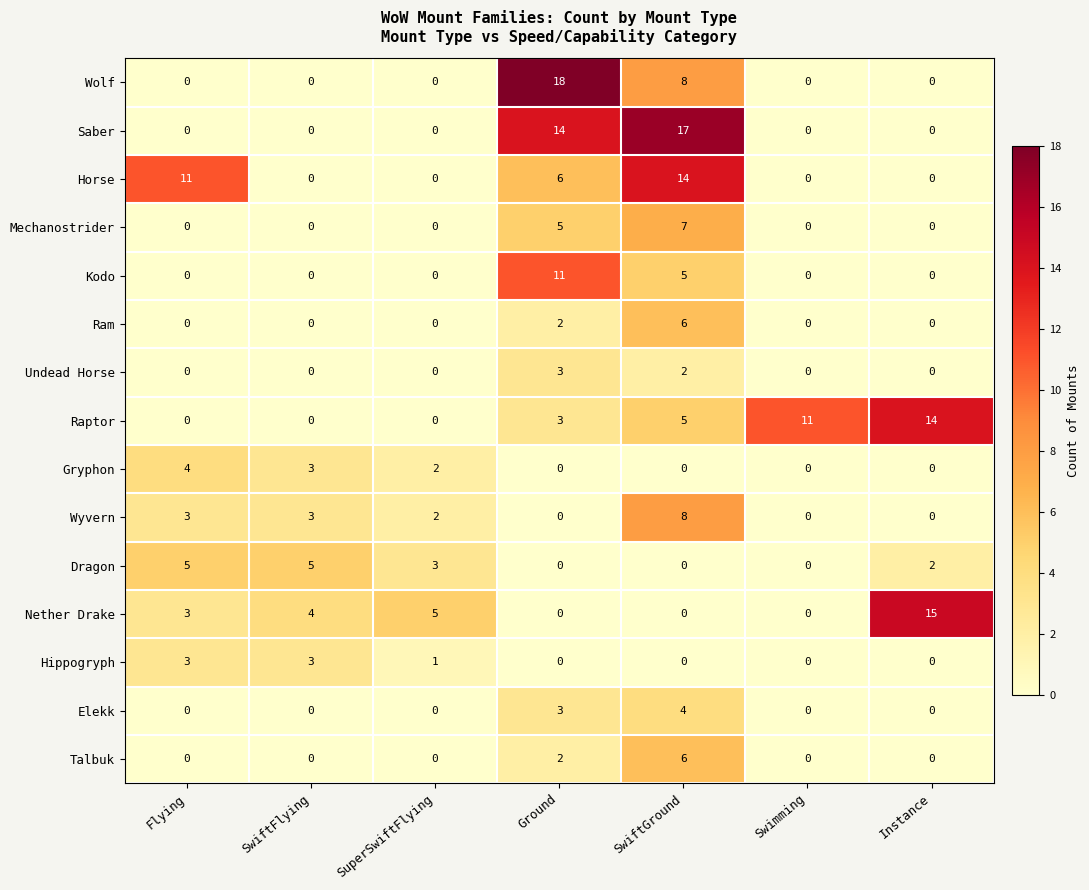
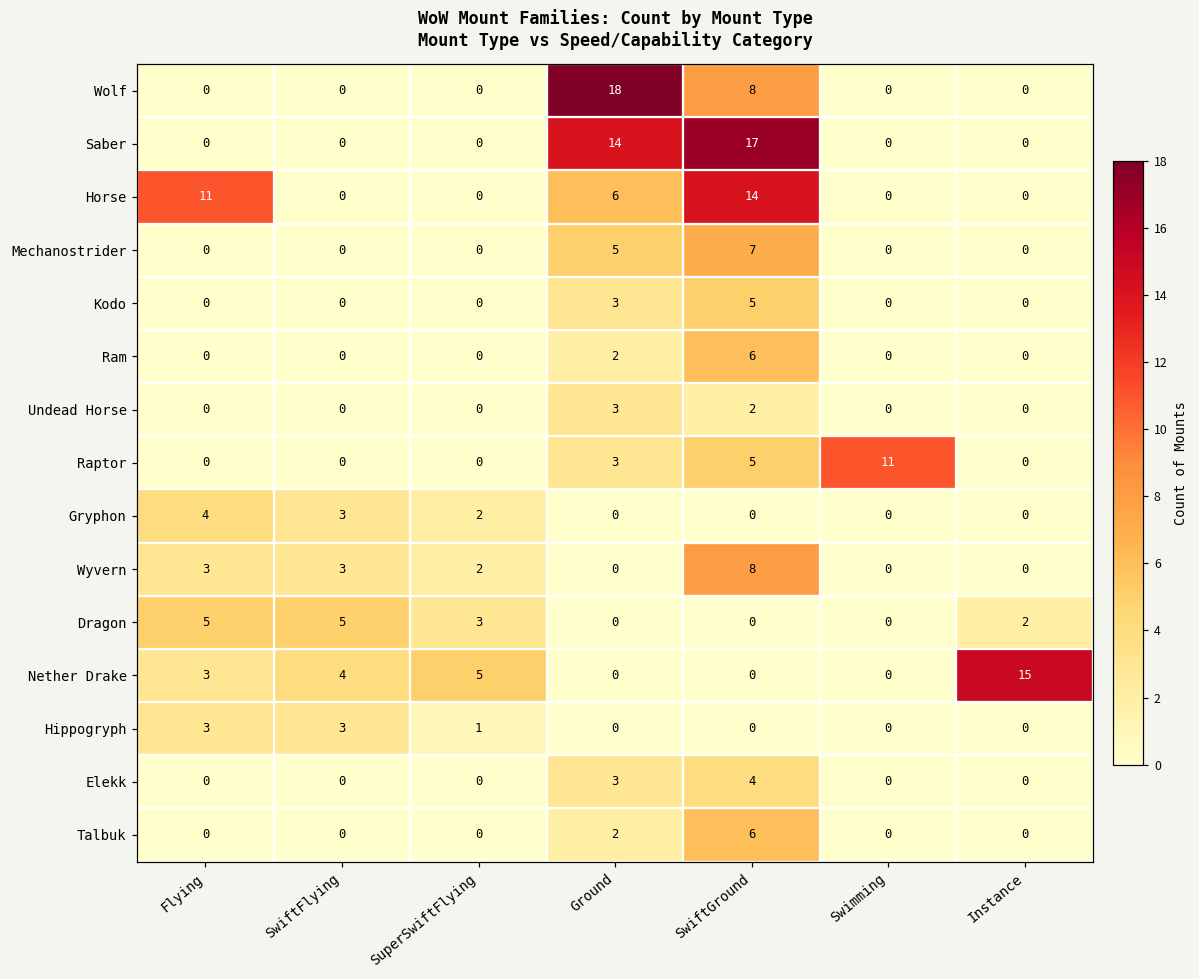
Kodo, Ground: 11 -> 3
Raptor, Instance: 14 -> 0
